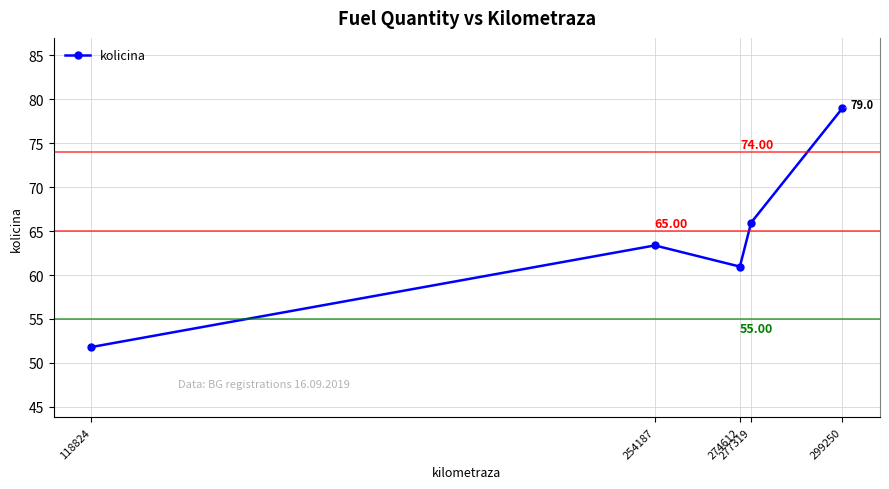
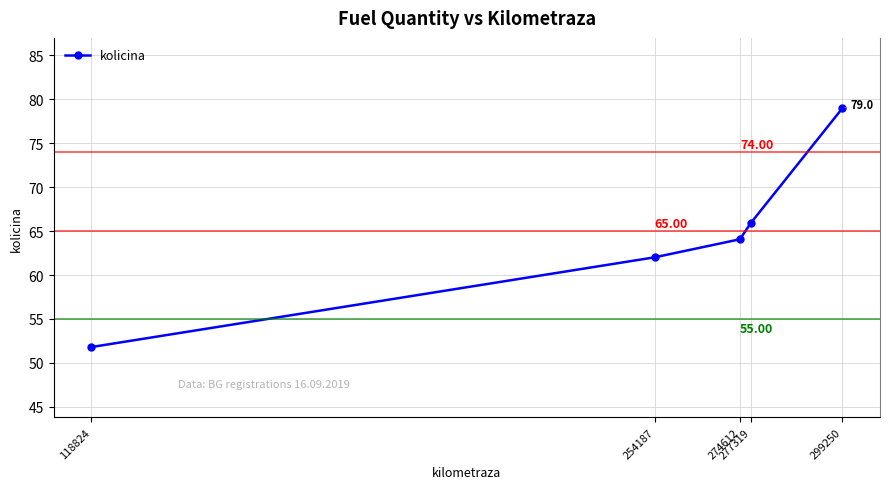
254187: 63 -> 62
274612: 61 -> 64
